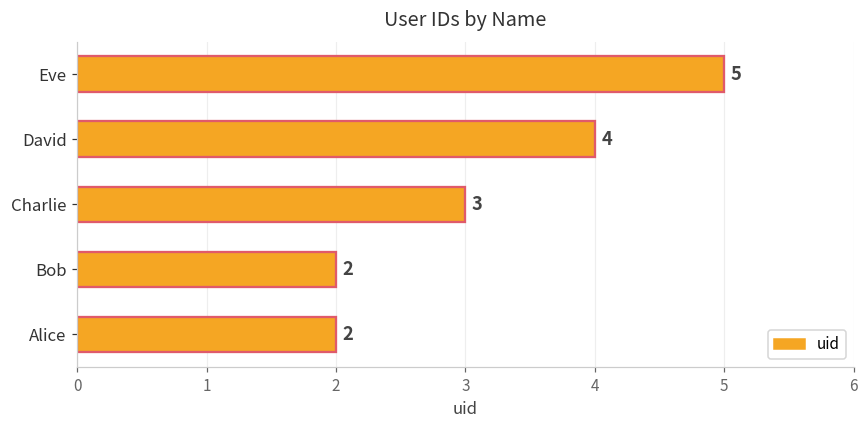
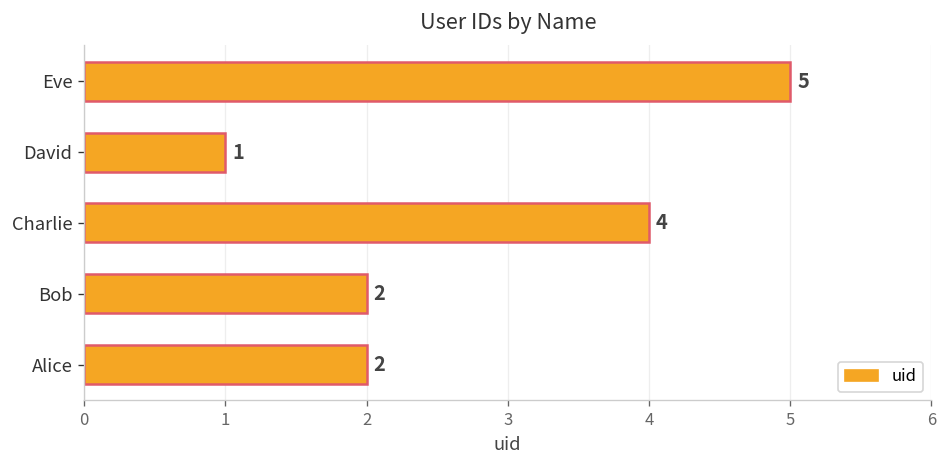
David: 4 -> 1
Charlie: 3 -> 4
